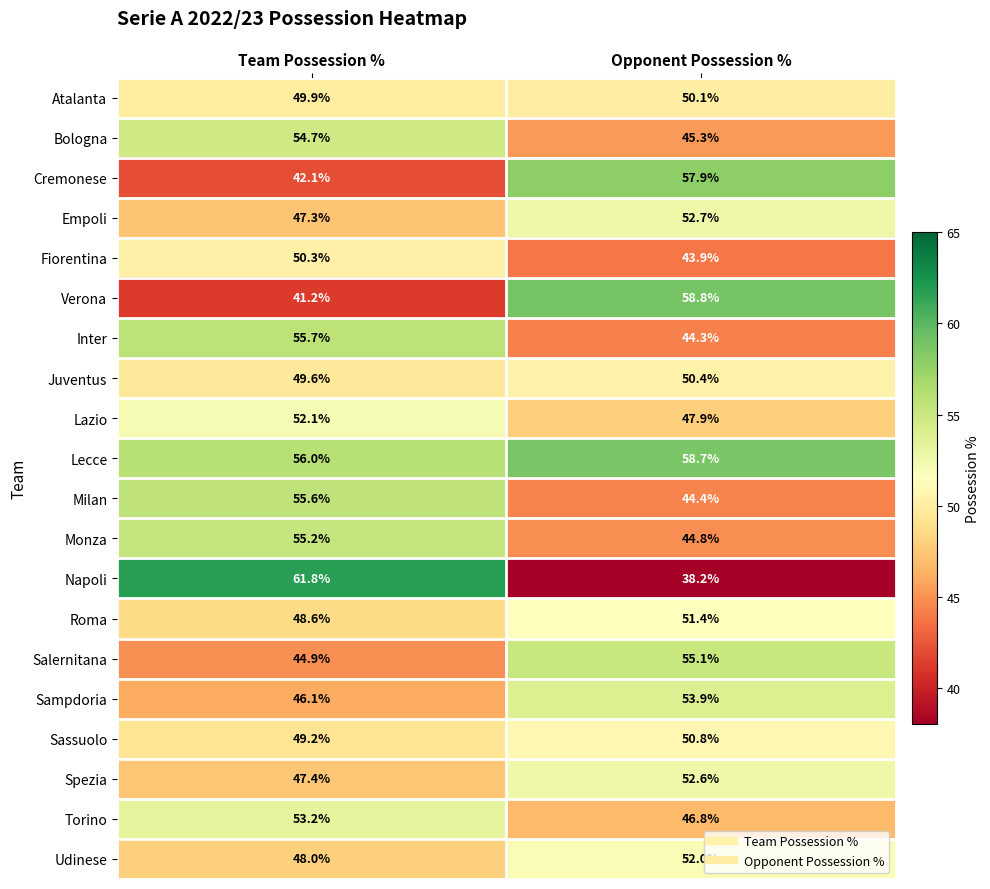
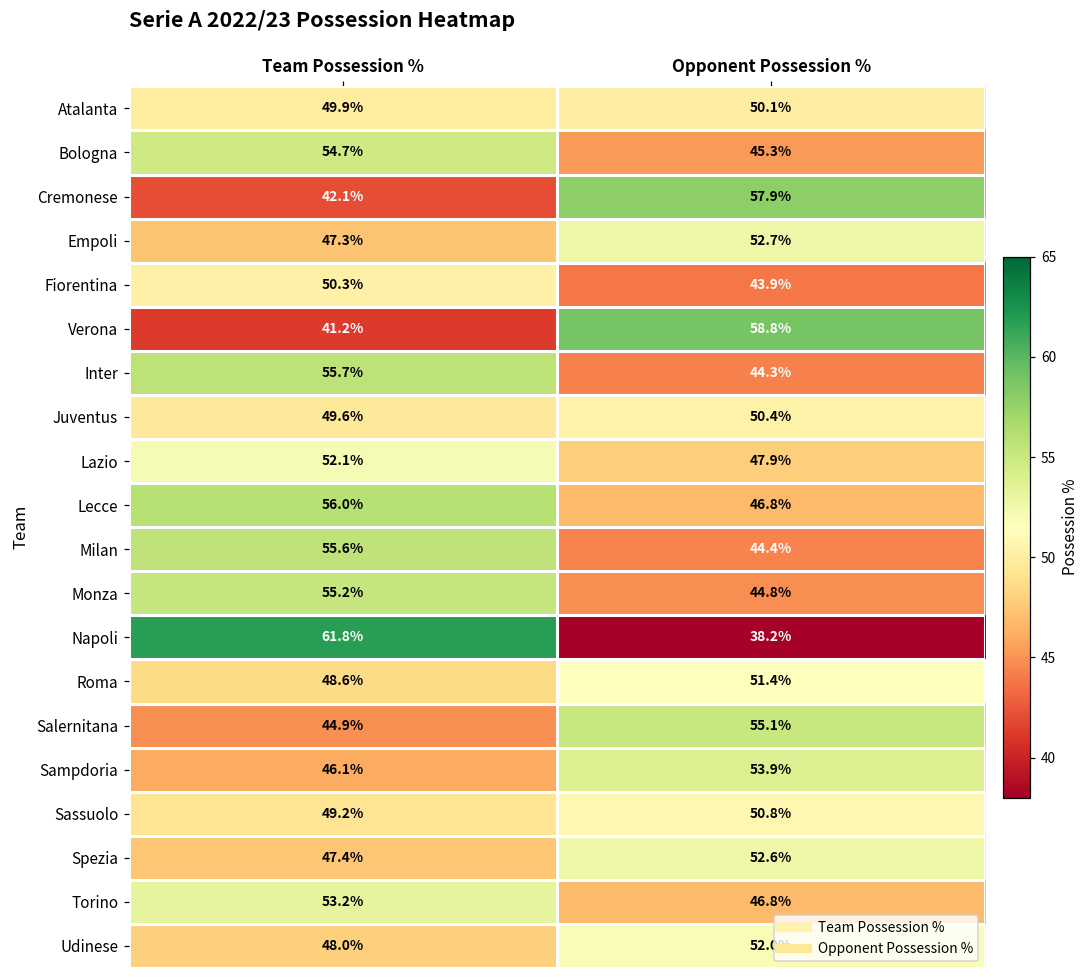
Lecce, Opponent Possession %: 58.7% -> 46.8%
